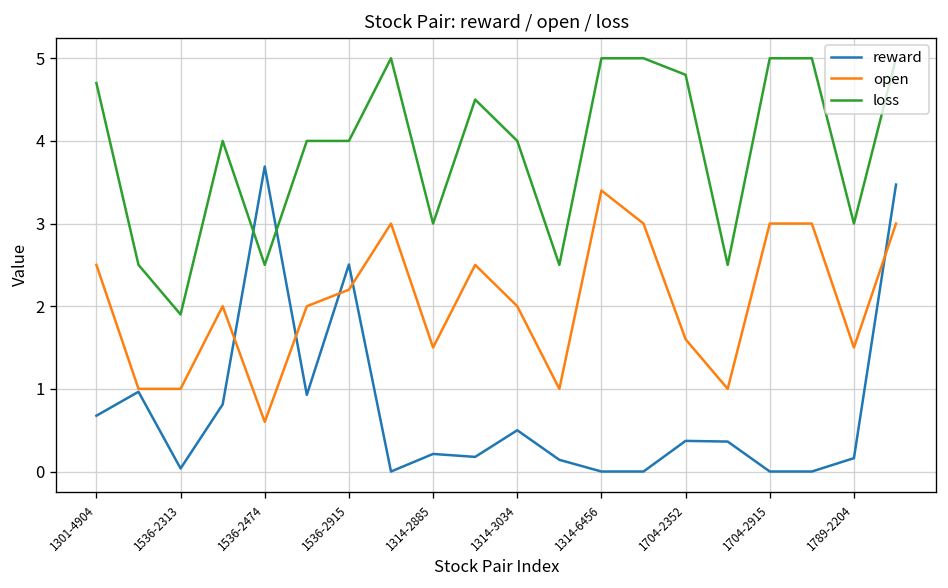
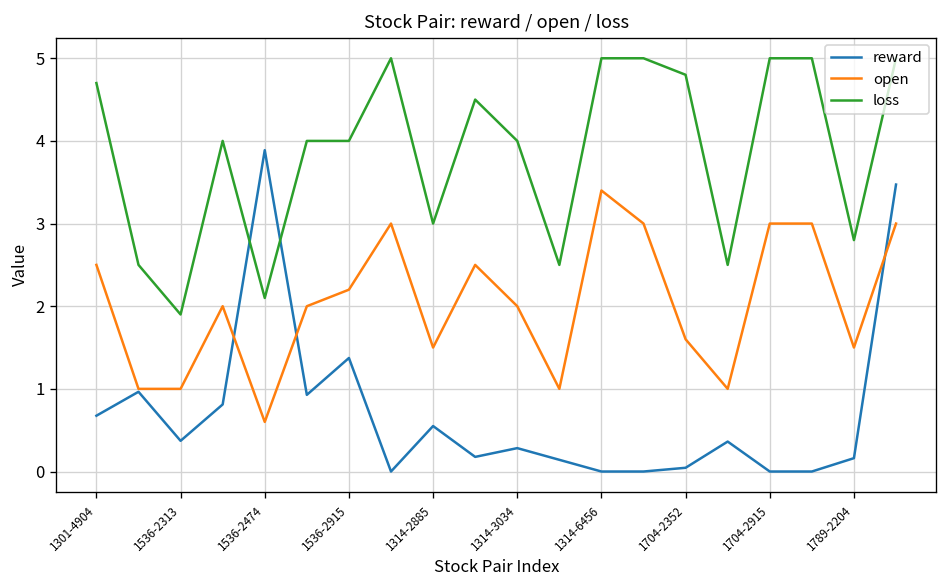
reward, 1536-2313: 0.0 -> 0.4
reward, 1536-2474: 3.7 -> 3.9
loss, 1536-2474: 2.5 -> 2.1
reward, 1536-2915: 2.5 -> 1.4
reward, 1314-2885: 0.2 -> 0.6
reward, 1314-3034: 0.5 -> 0.3
reward, 1704-2352: 0.4 -> 0.0
loss, 1789-2204: 3.0 -> 2.8
